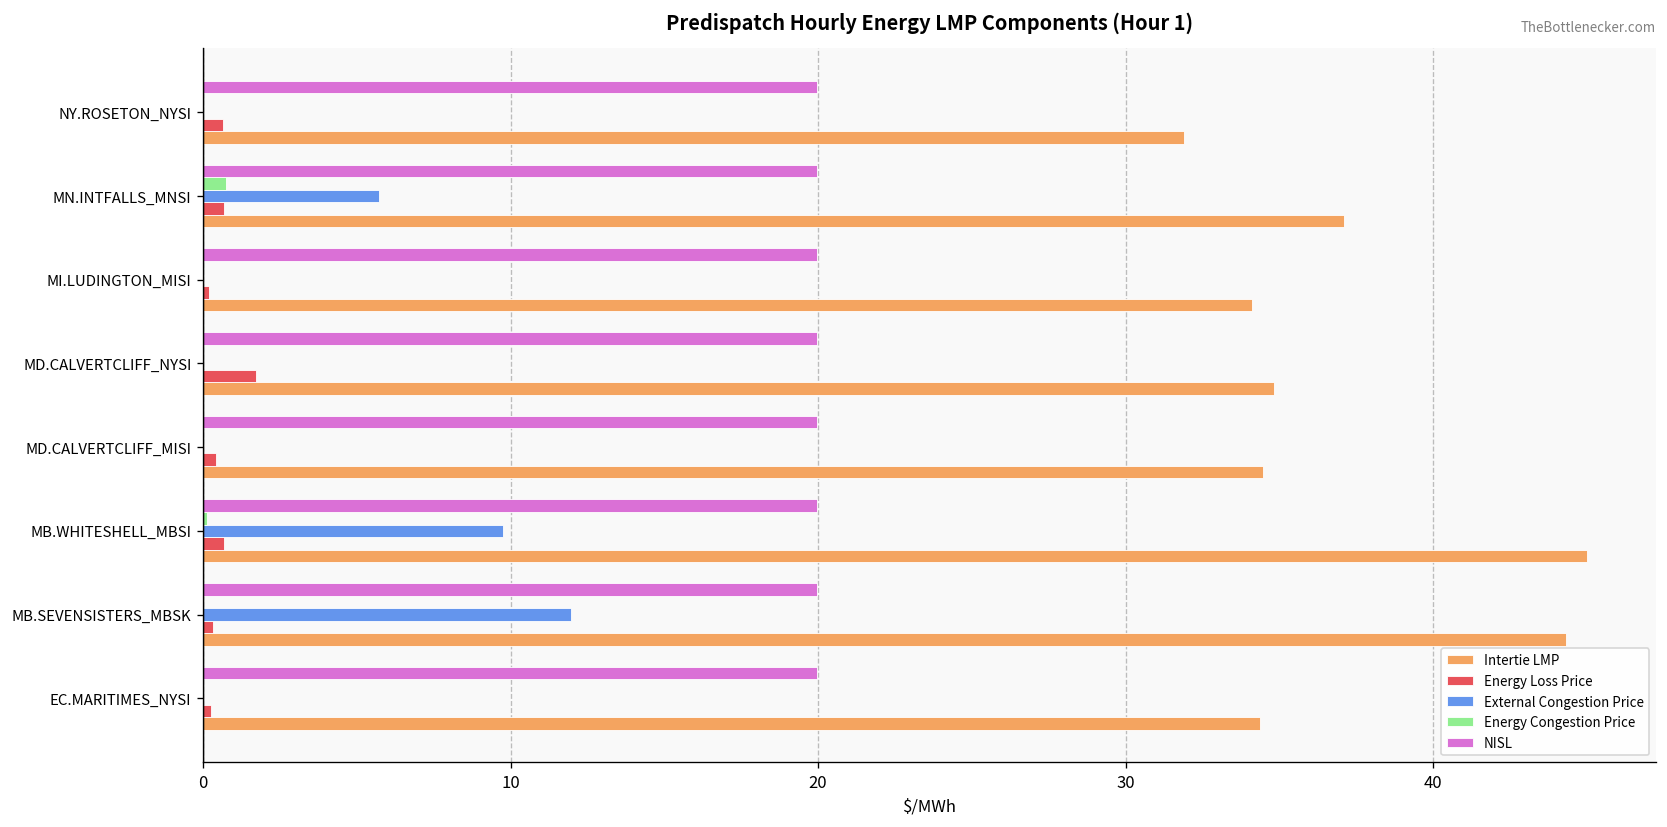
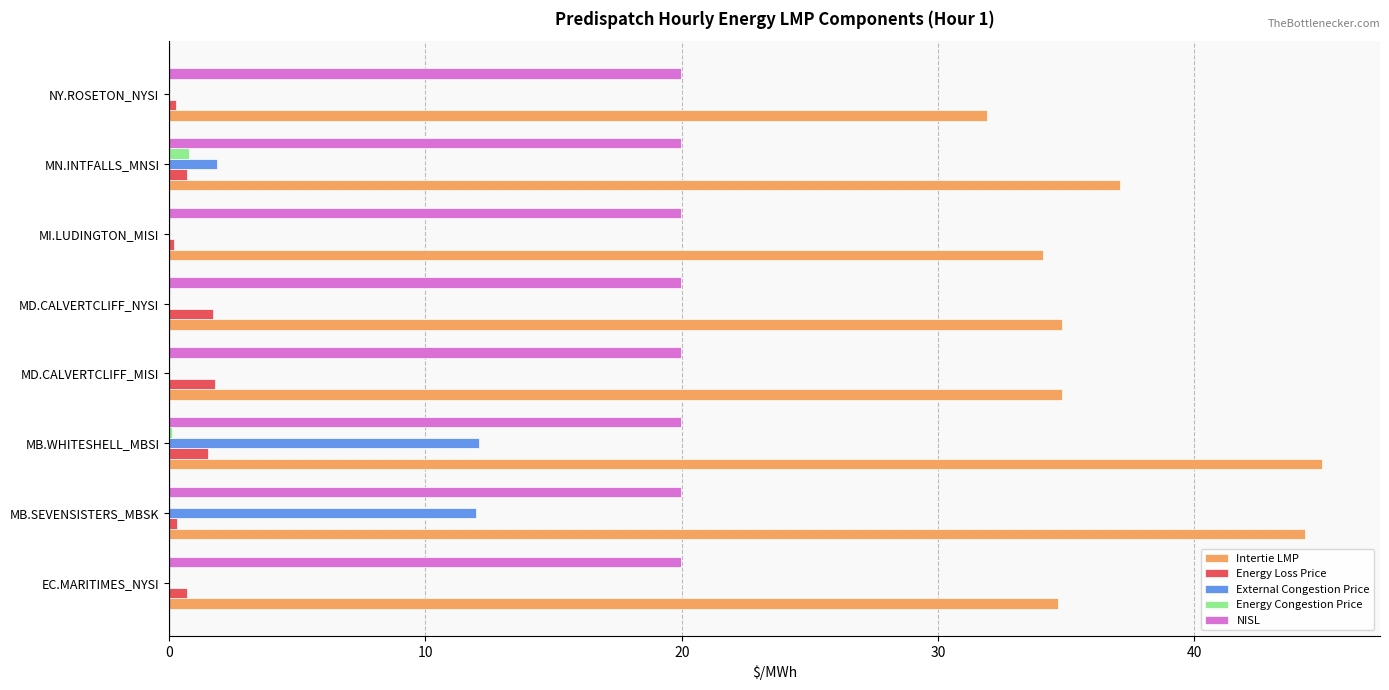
Energy Loss Price, NY.ROSETON_NYSI: 0.6 -> 0.3
External Congestion Price, MN.INTFALLS_MNSI: 5.7 -> 1.9
Energy Loss Price, MD.CALVERTCLIFF_MISI: 0.4 -> 1.8
Intertie LMP, MD.CALVERTCLIFF_MISI: 34.5 -> 34.8
External Congestion Price, MB.WHITESHELL_MBSI: 9.8 -> 12.1
Energy Loss Price, MB.WHITESHELL_MBSI: 0.7 -> 1.5
Energy Loss Price, EC.MARITIMES_NYSI: 0.3 -> 0.7
Intertie LMP, EC.MARITIMES_NYSI: 34.4 -> 34.7
